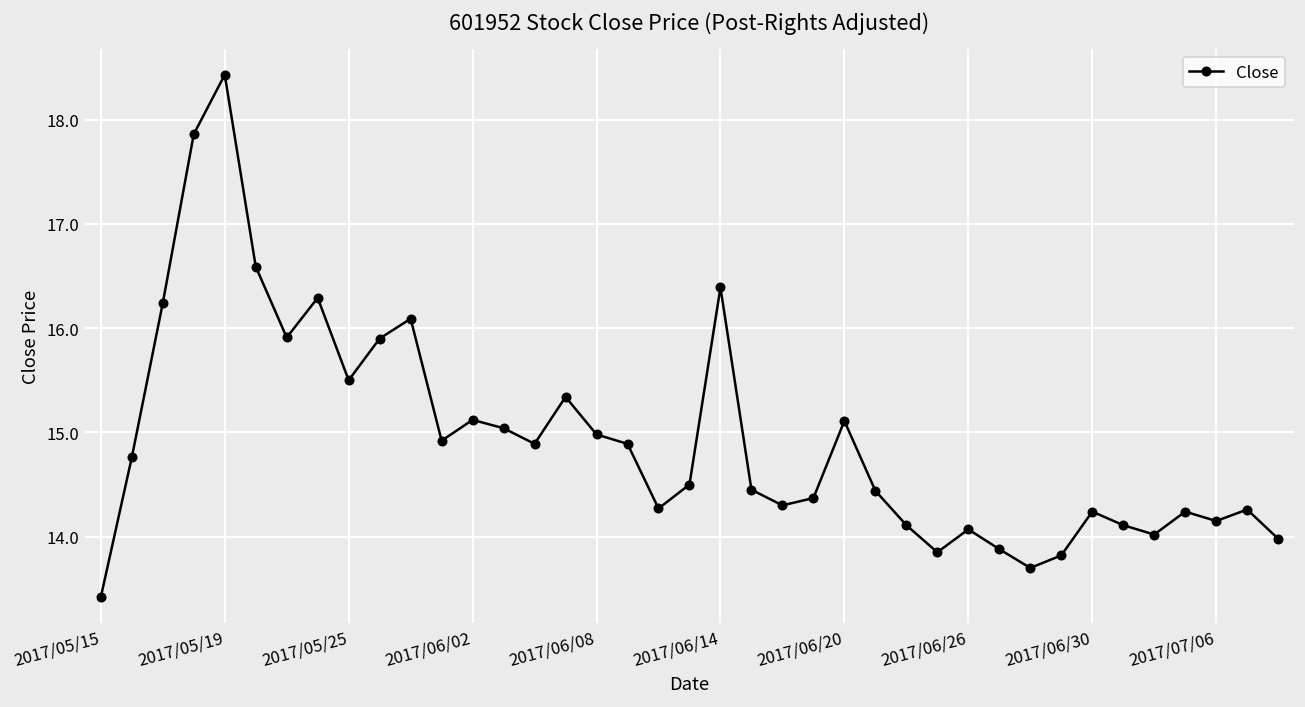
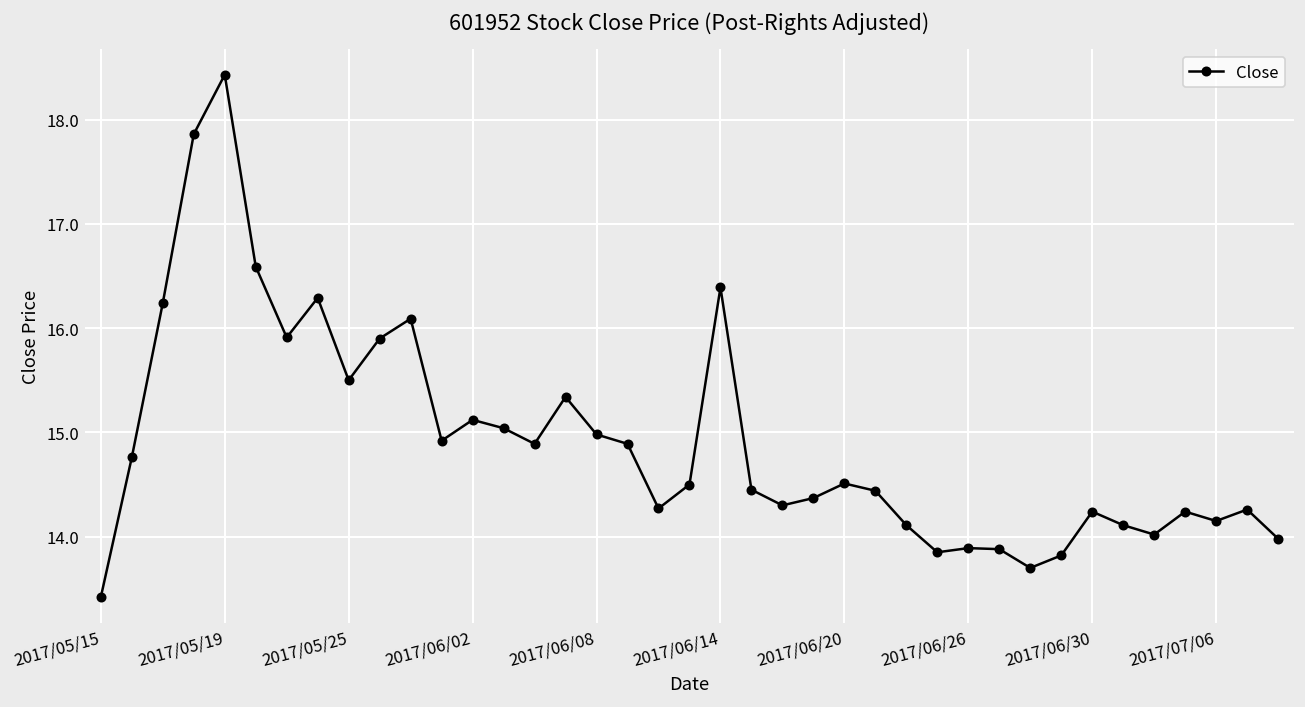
2017/06/20: 15.1 -> 14.5
2017/06/26: 14.1 -> 13.9
